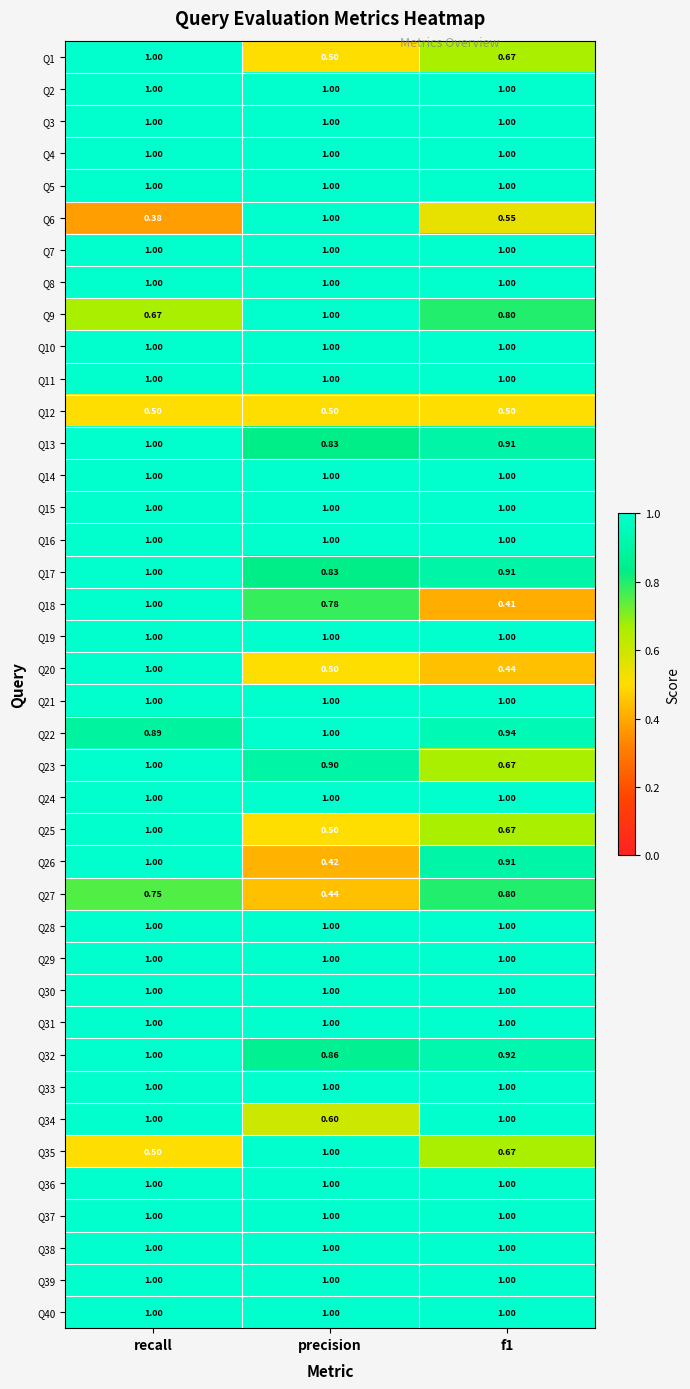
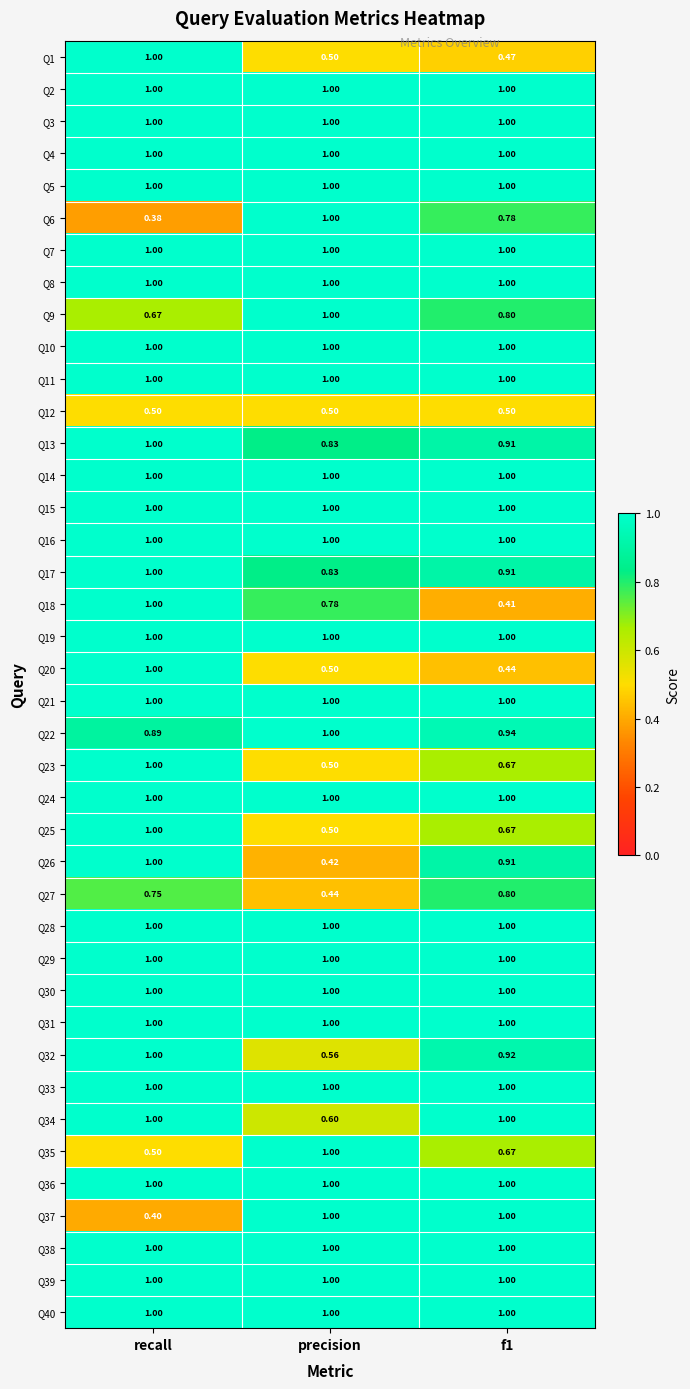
Q1, f1: 0.67 -> 0.47
Q6, f1: 0.55 -> 0.78
Q23, precision: 0.90 -> 0.50
Q32, precision: 0.86 -> 0.56
Q37, recall: 1.00 -> 0.40
